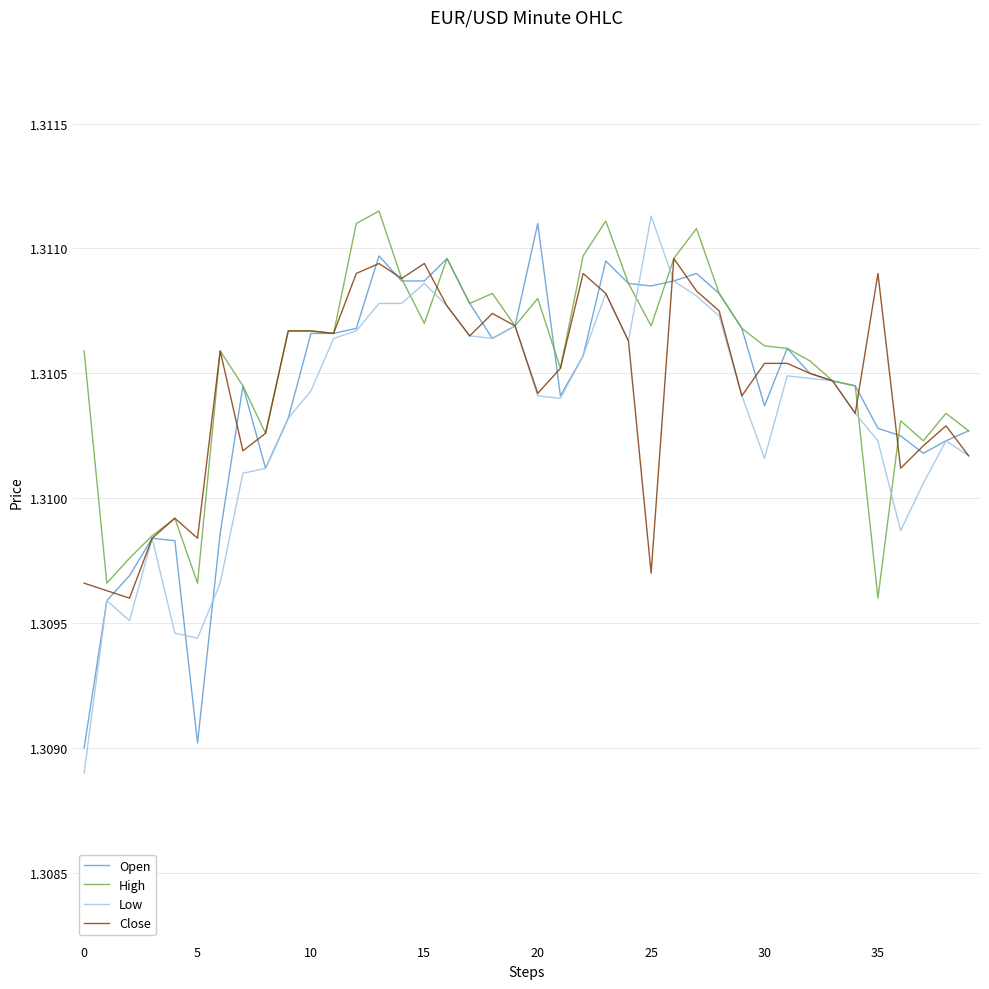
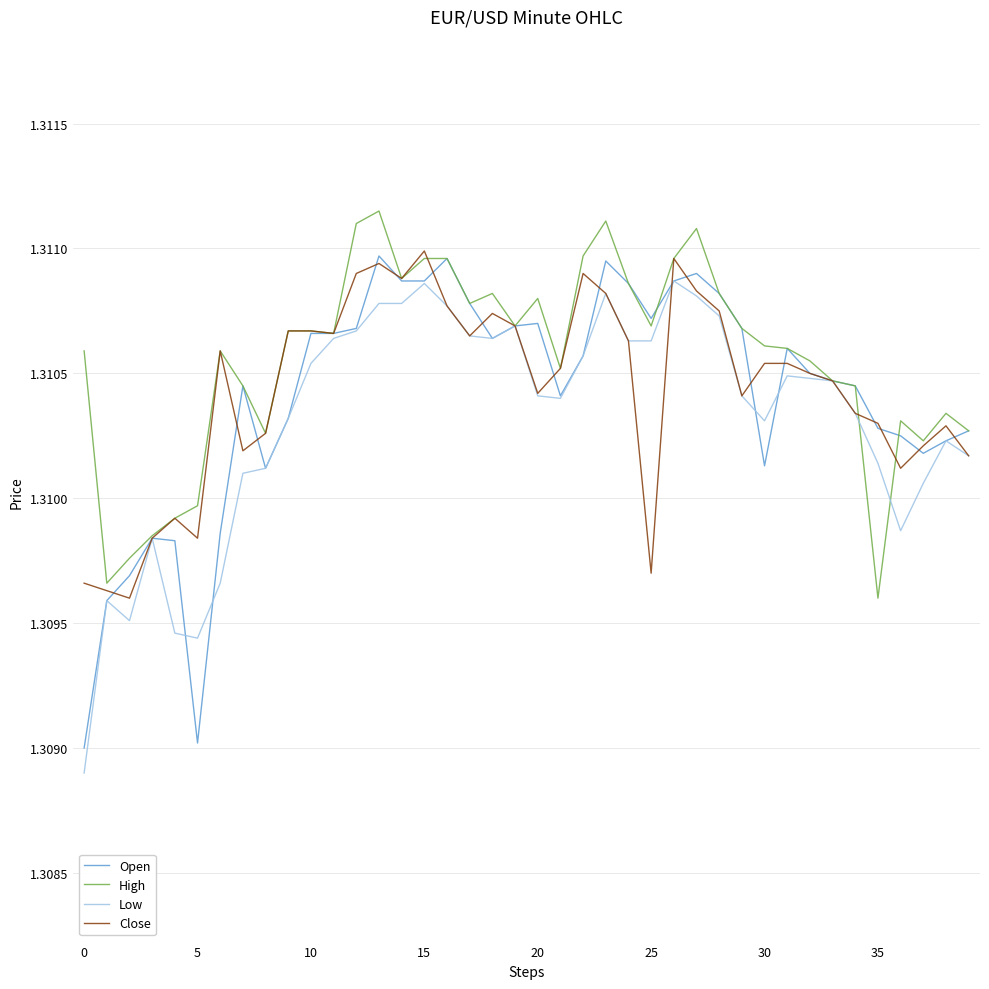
High, 5: 1.30966 -> 1.30997
Low, 10: 1.31043 -> 1.31054
High, 15: 1.31070 -> 1.31096
Close, 15: 1.31094 -> 1.31099
Open, 20: 1.3111 -> 1.3107
Open, 25: 1.31085 -> 1.31072
Low, 25: 1.31113 -> 1.31063
Open, 30: 1.31037 -> 1.31013
Low, 30: 1.31016 -> 1.31031
Low, 35: 1.31023 -> 1.31014
Close, 35: 1.3109 -> 1.3103
